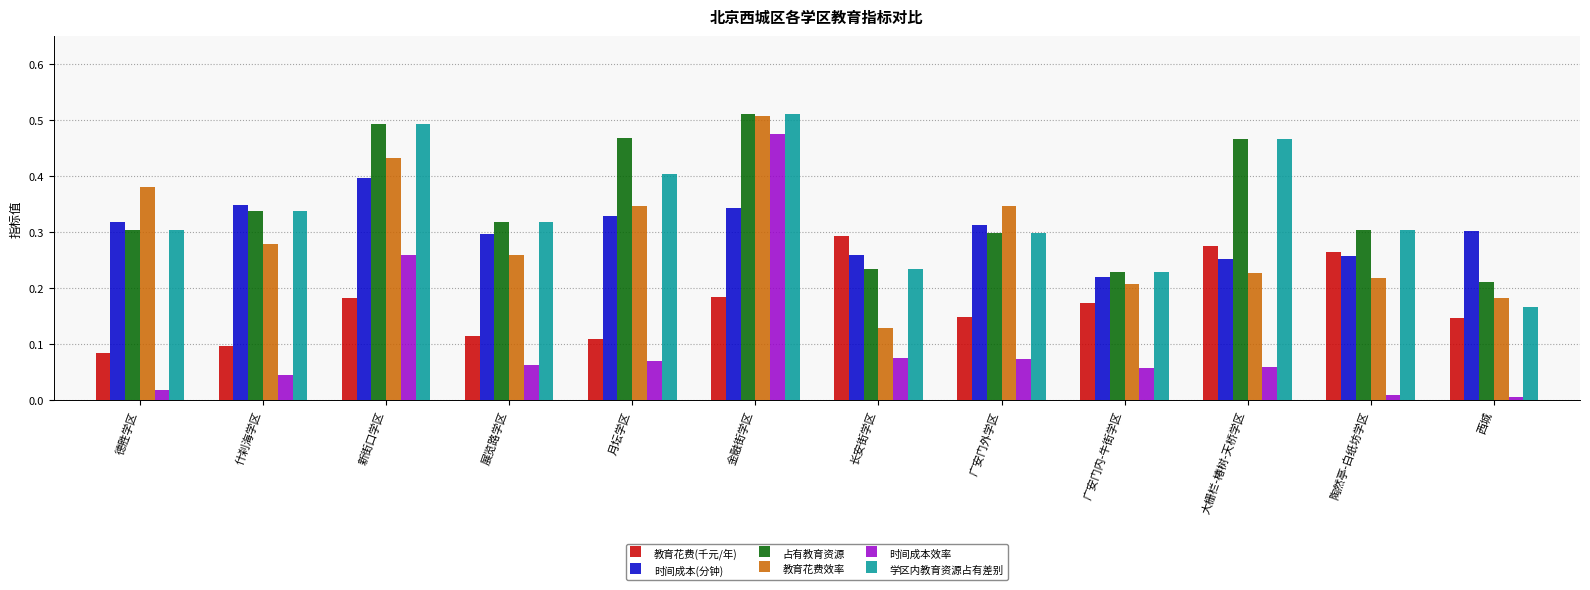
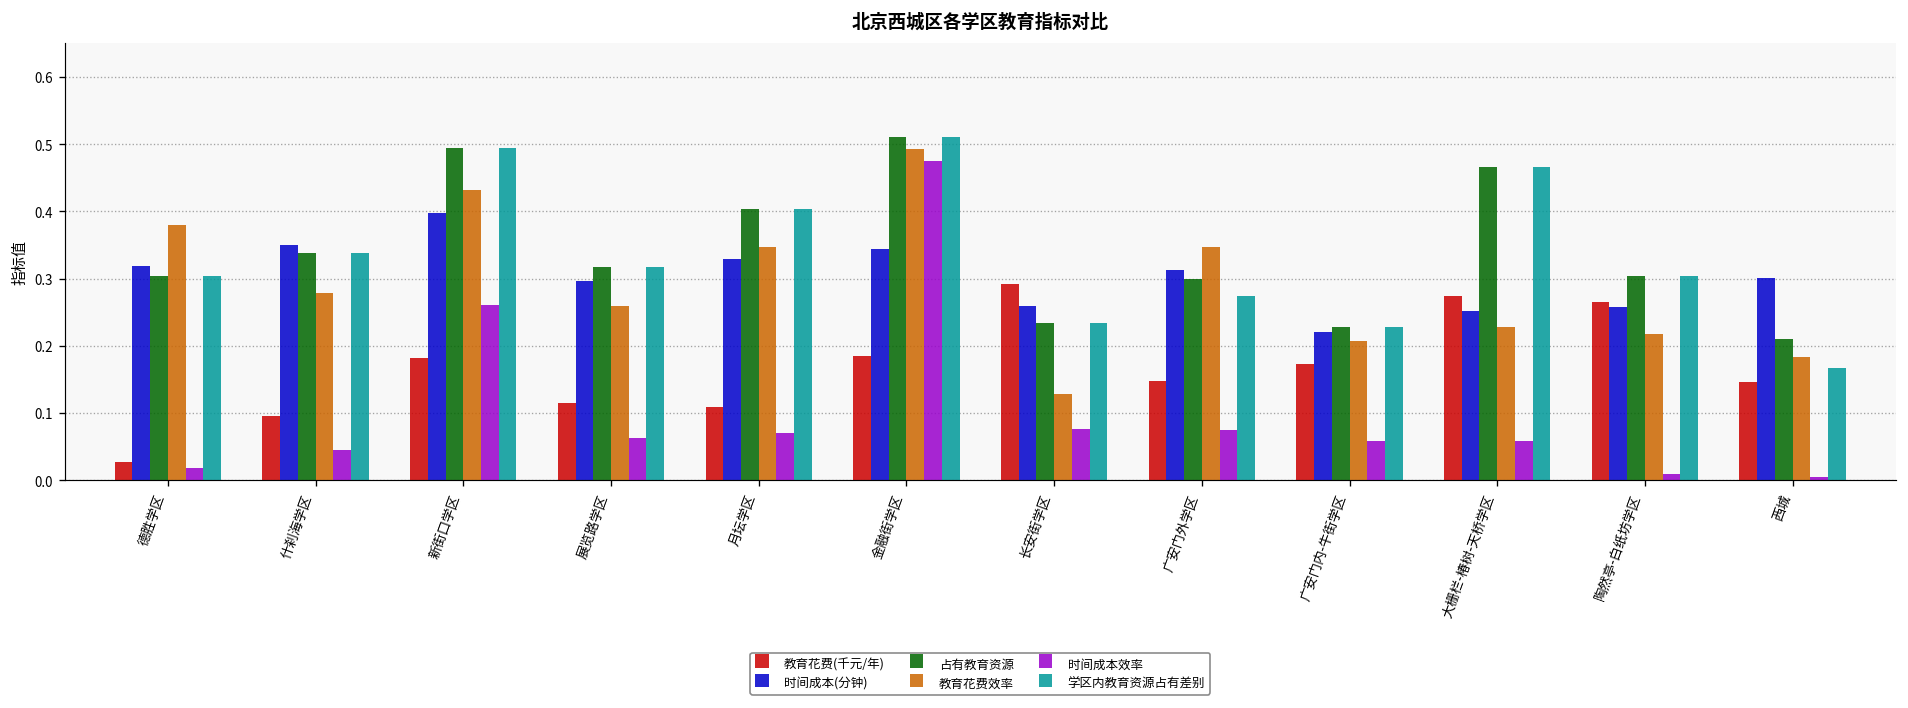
教育花费(千元/年), 德胜学区: 0.08 -> 0.03
占有教育资源, 月坛学区: 0.47 -> 0.40
教育花费效率, 金融街学区: 0.51 -> 0.49
学区内教育资源占有差别, 广安门外学区: 0.30 -> 0.27
